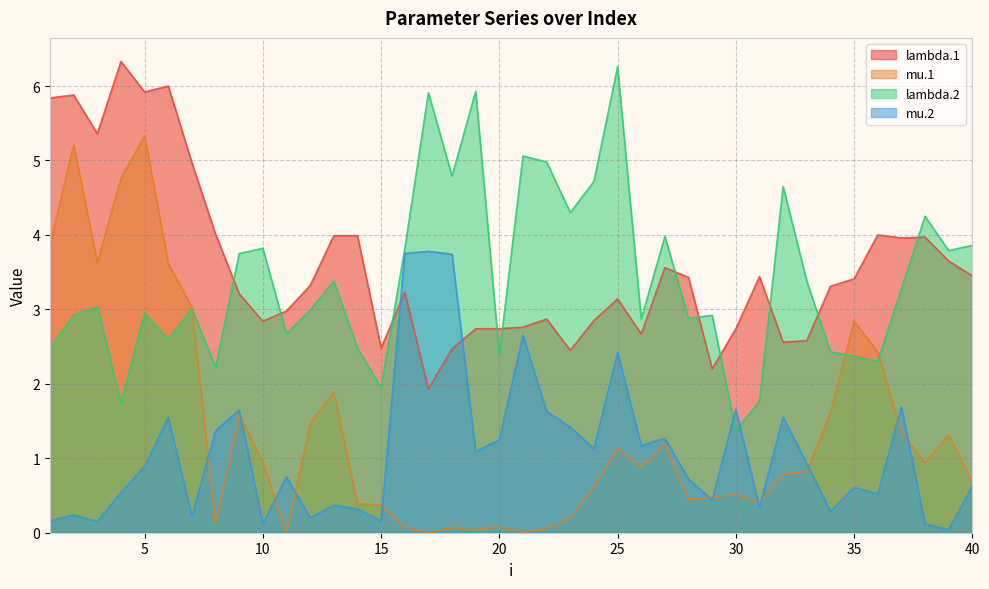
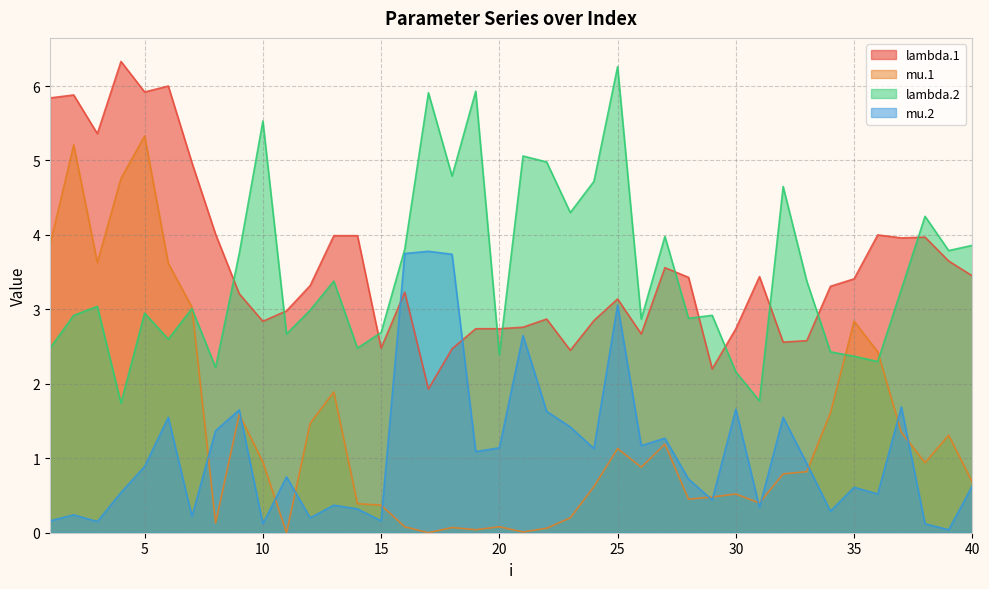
lambda.2, 10: 3.8 -> 5.5
lambda.2, 15: 2.0 -> 2.7
mu.2, 20: 1.3 -> 1.1
mu.2, 25: 2.4 -> 3.1
lambda.2, 30: 1.4 -> 2.2
